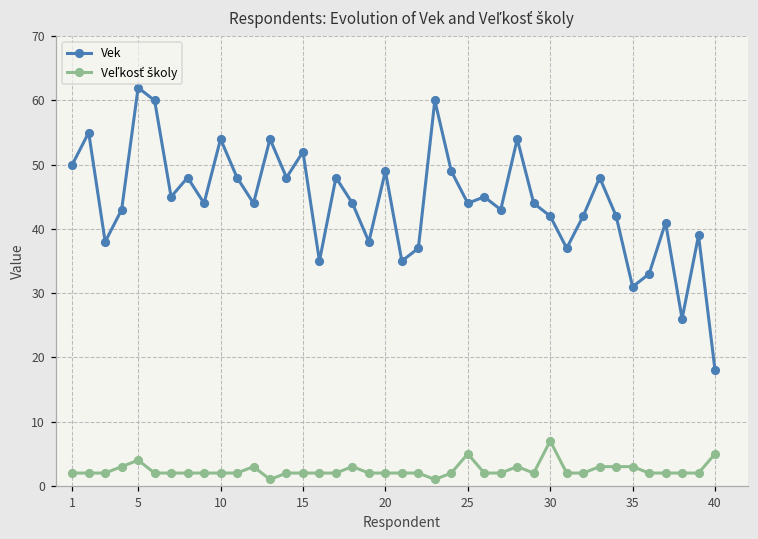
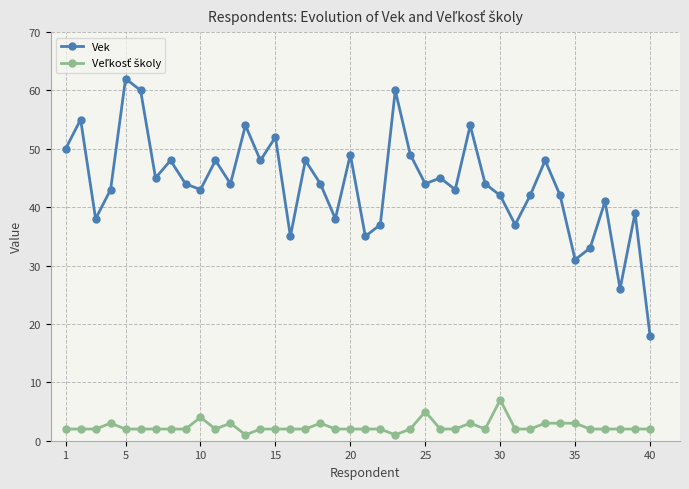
Veľkosť školy, 5: 4 -> 2
Vek, 10: 54 -> 43
Veľkosť školy, 10: 2 -> 4
Veľkosť školy, 40: 5 -> 2
